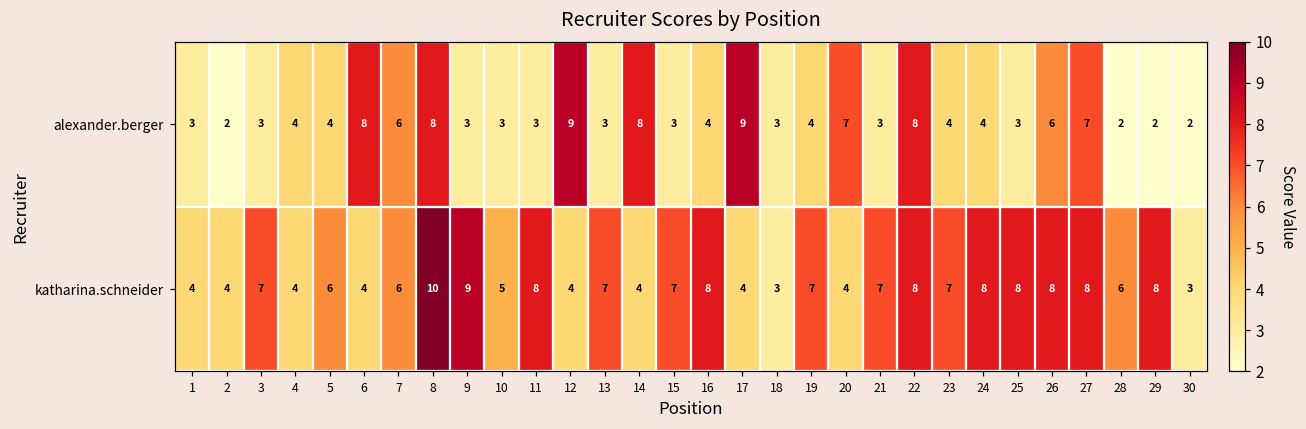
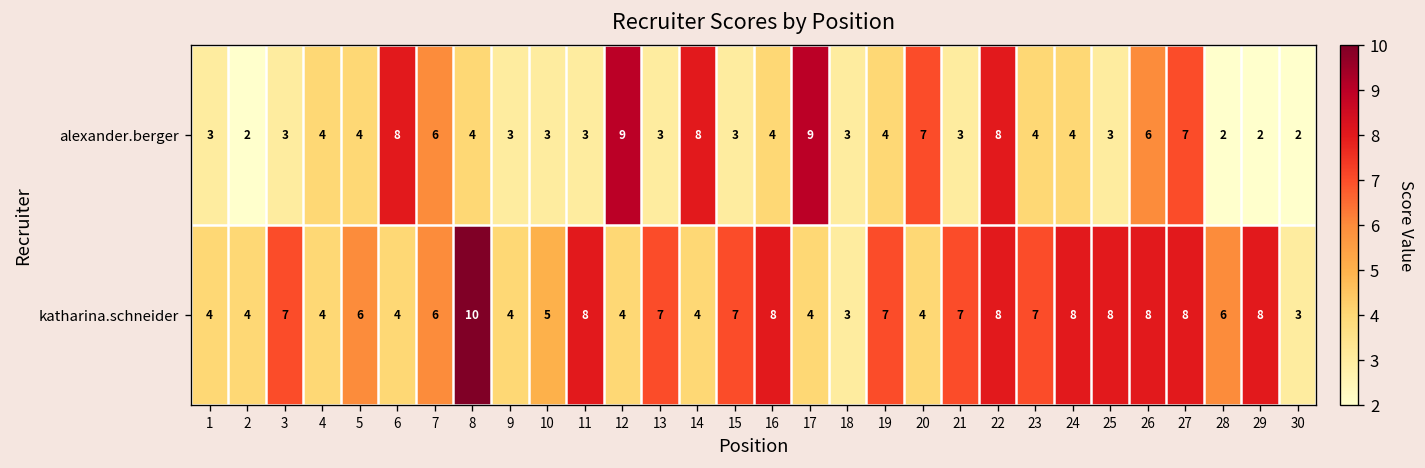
alexander.berger, 8: 8 -> 4
katharina.schneider, 9: 9 -> 4
